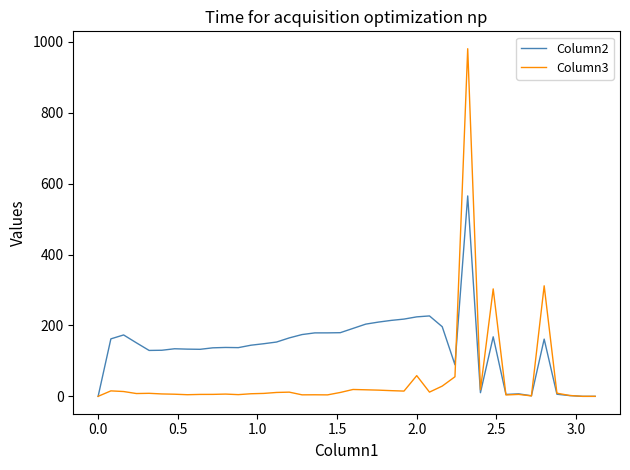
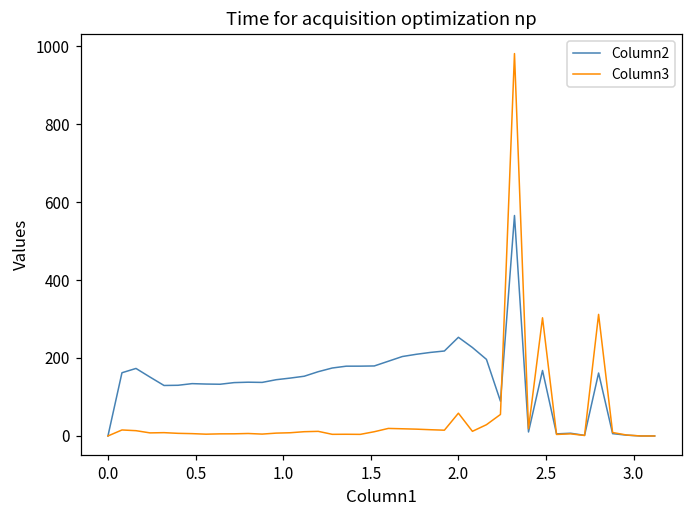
Column2, 2.0: 220 -> 250
